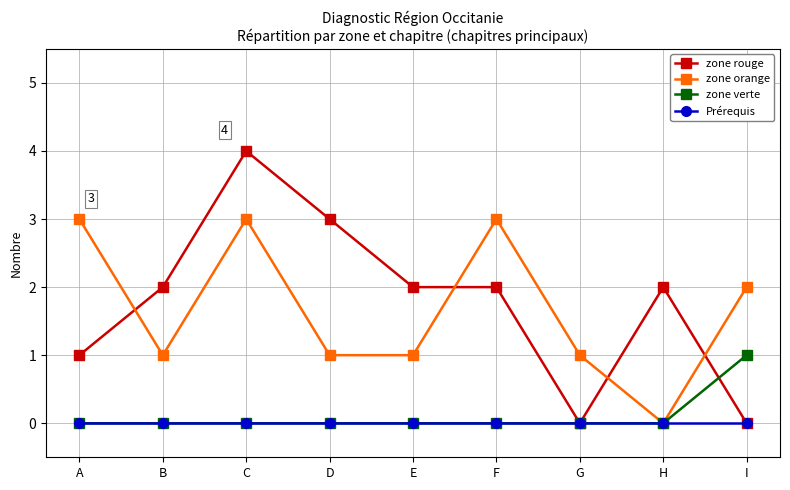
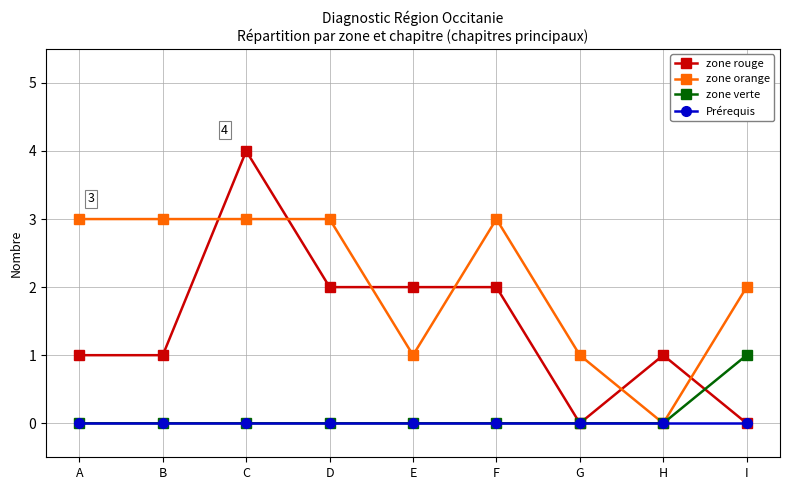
zone rouge, B: 2 -> 1
zone orange, B: 1 -> 3
zone rouge, D: 3 -> 2
zone orange, D: 1 -> 3
zone rouge, H: 2 -> 1
